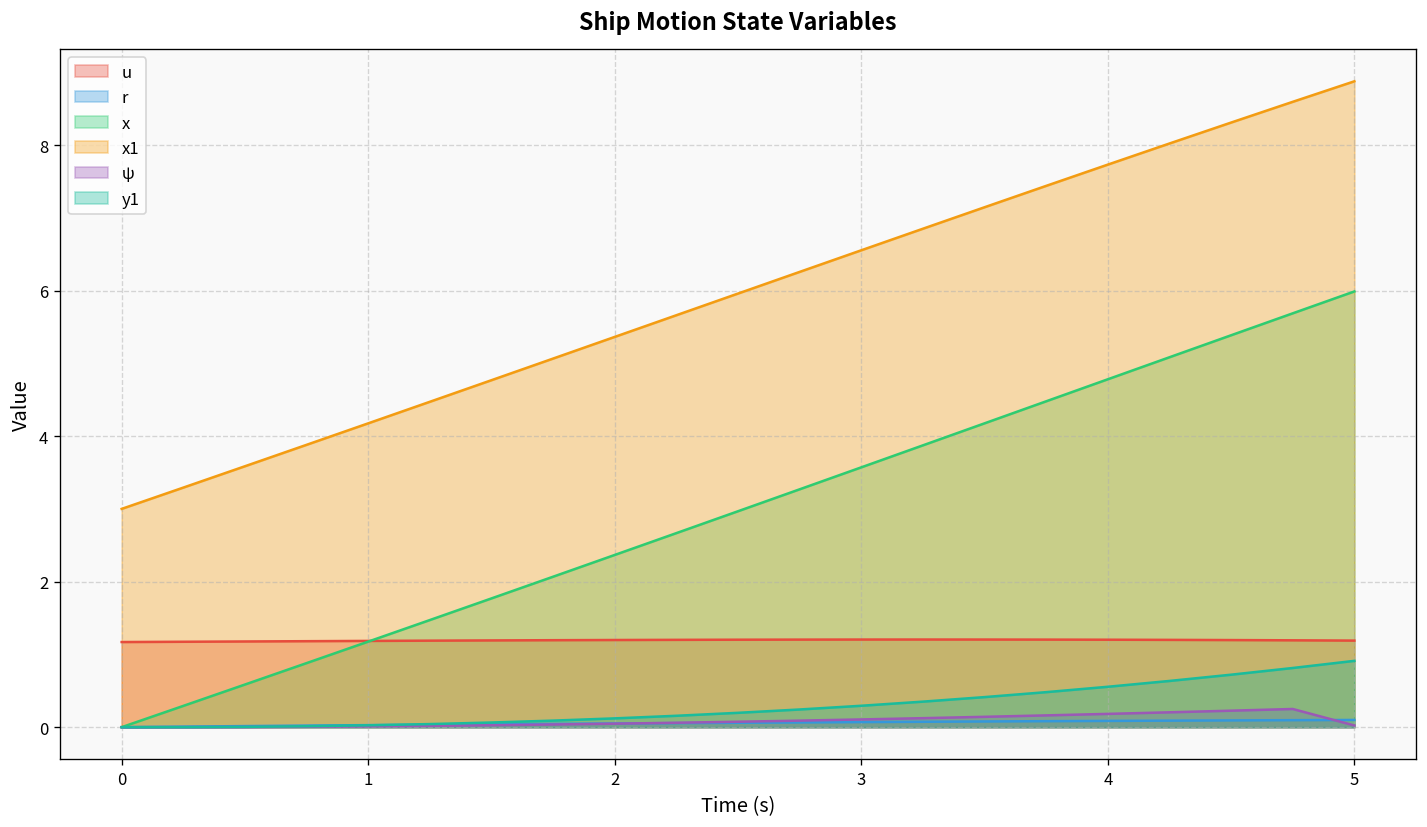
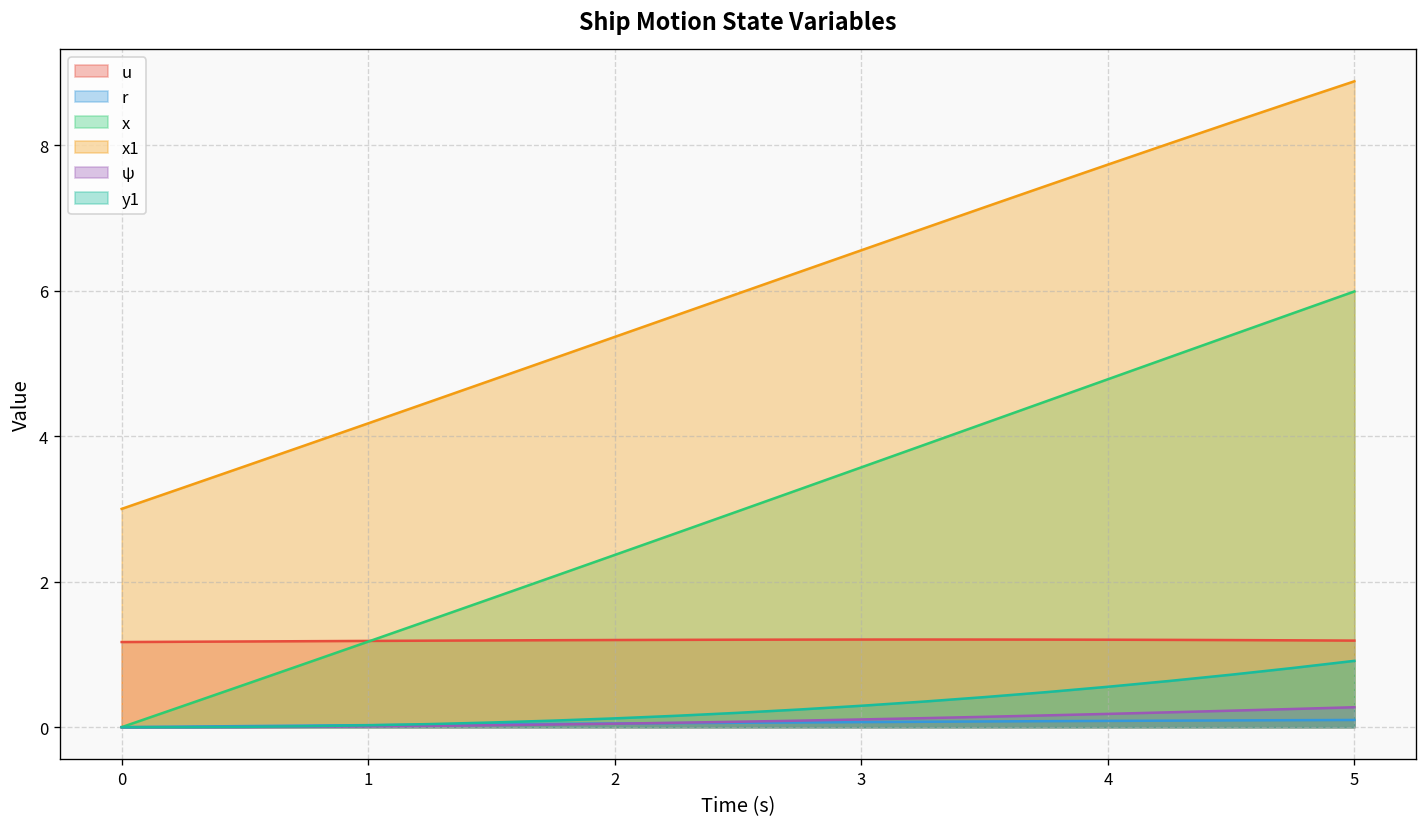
ψ, 5: 0.0 -> 0.3
